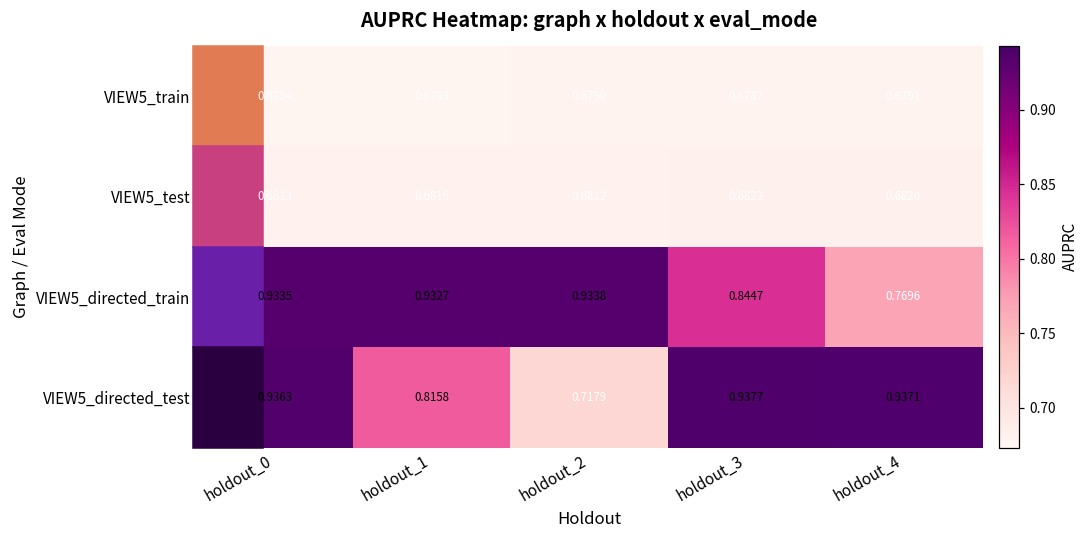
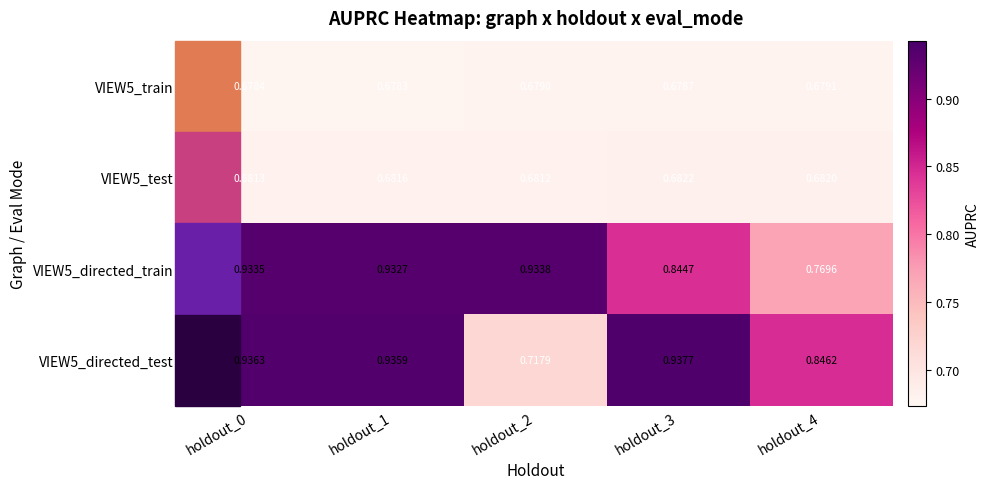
VIEW5_directed_test, holdout_1: 0.8158 -> 0.9359
VIEW5_directed_test, holdout_4: 0.9371 -> 0.8462
